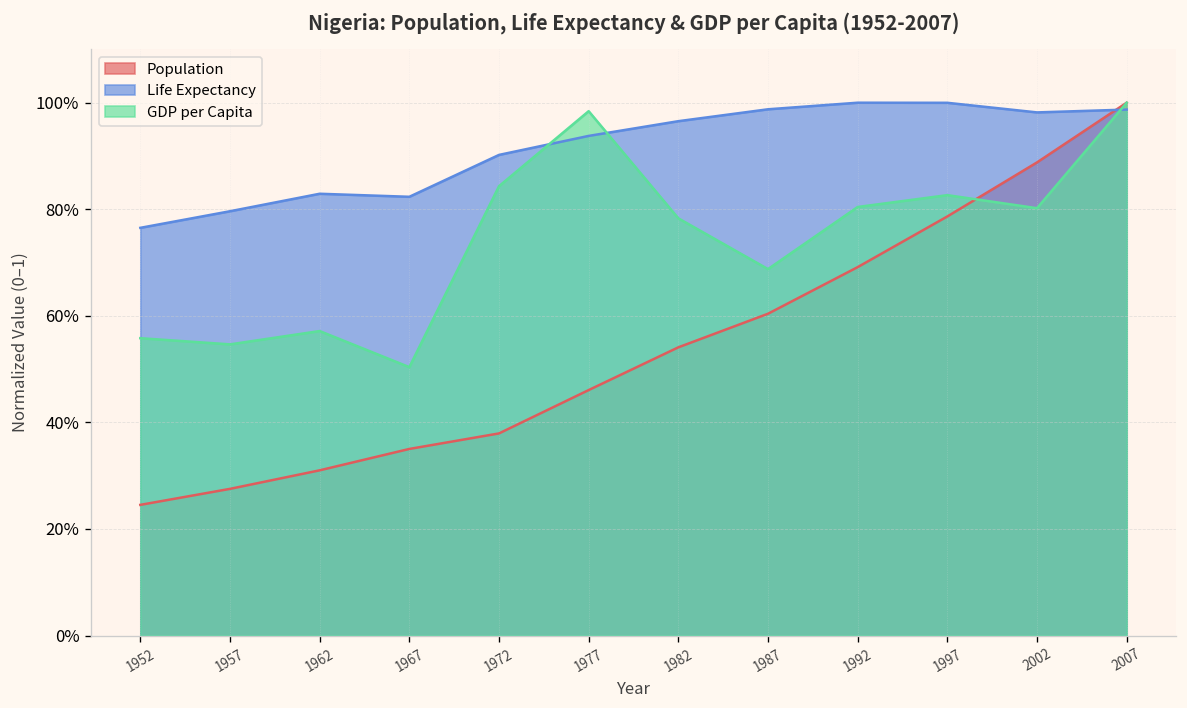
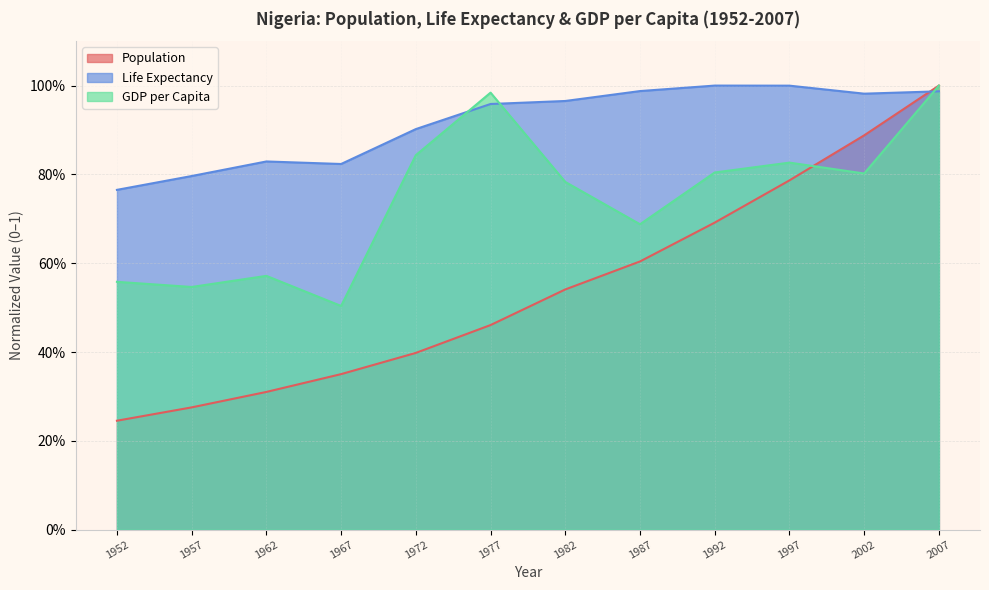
Population, 1972: 38% -> 40%
Life Expectancy, 1977: 94% -> 96%
